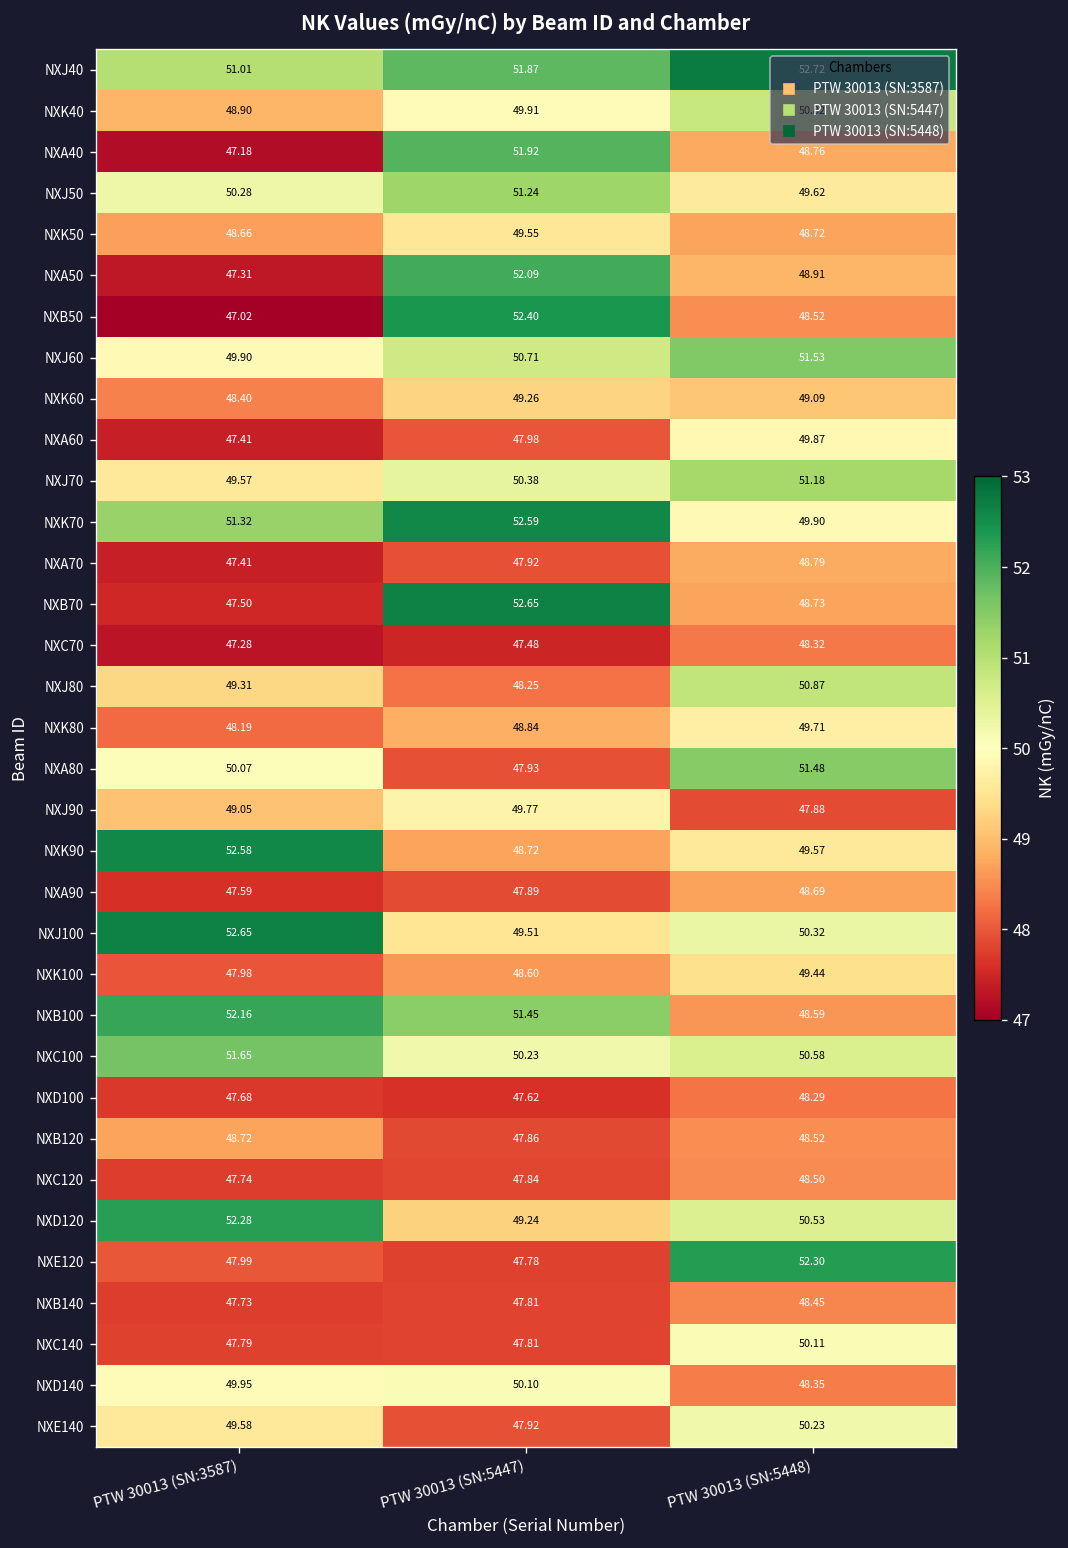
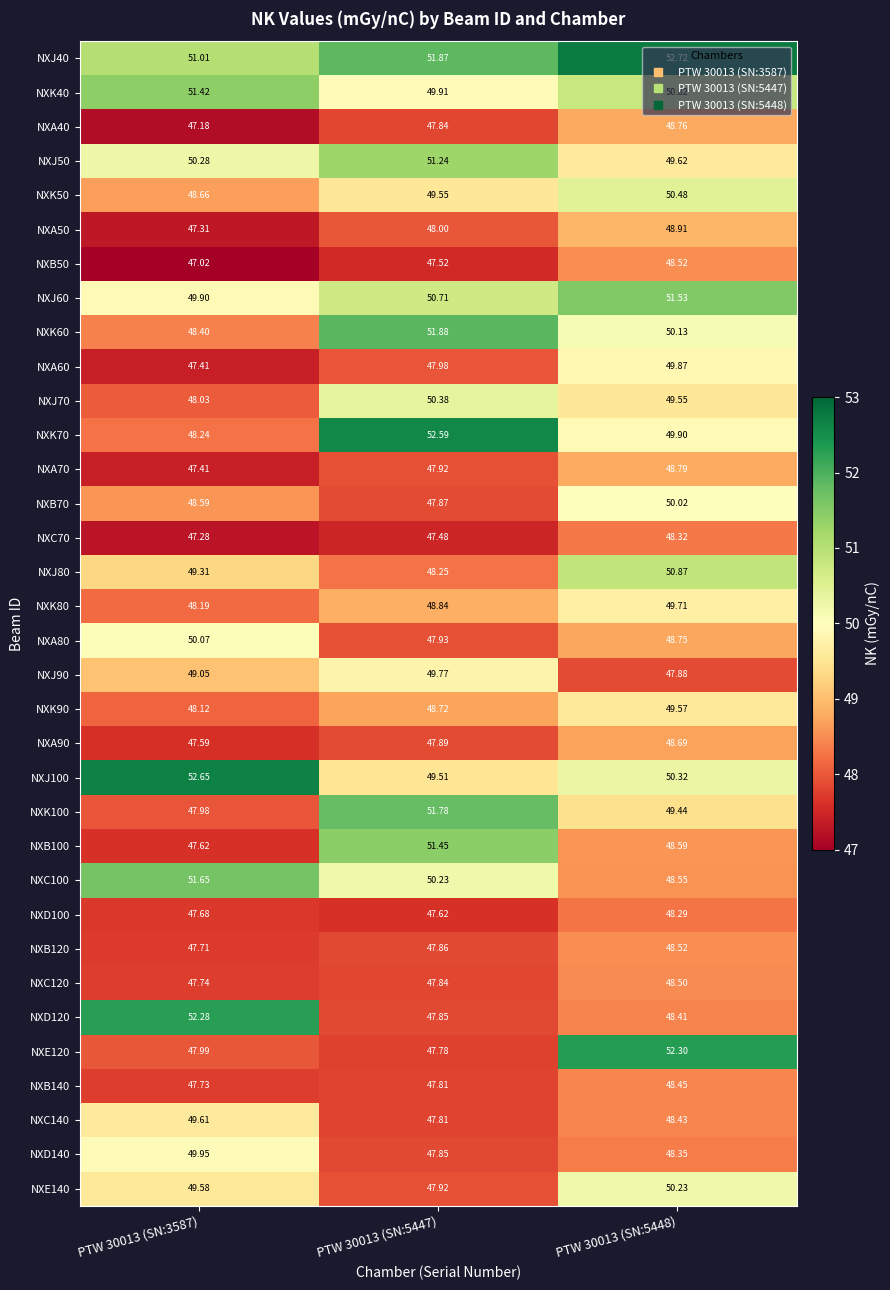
NXK40, PTW 30013 (SN:3587): 48.90 -> 51.42
NXA40, PTW 30013 (SN:5447): 51.92 -> 47.84
NXK50, PTW 30013 (SN:5448): 48.72 -> 50.48
NXA50, PTW 30013 (SN:5447): 52.09 -> 48.00
NXB50, PTW 30013 (SN:5447): 52.40 -> 47.52
NXK60, PTW 30013 (SN:5447): 49.26 -> 51.88
NXK60, PTW 30013 (SN:5448): 49.09 -> 50.13
NXJ70, PTW 30013 (SN:3587): 49.57 -> 48.03
NXJ70, PTW 30013 (SN:5448): 51.18 -> 49.55
NXK70, PTW 30013 (SN:3587): 51.32 -> 48.24
NXB70, PTW 30013 (SN:3587): 47.50 -> 48.59
NXB70, PTW 30013 (SN:5447): 52.65 -> 47.87
NXB70, PTW 30013 (SN:5448): 48.73 -> 50.02
NXA80, PTW 30013 (SN:5448): 51.48 -> 48.75
NXK90, PTW 30013 (SN:3587): 52.58 -> 48.12
NXK100, PTW 30013 (SN:5447): 48.60 -> 51.78
NXB100, PTW 30013 (SN:3587): 52.16 -> 47.62
NXC100, PTW 30013 (SN:5448): 50.58 -> 48.55
NXB120, PTW 30013 (SN:3587): 48.72 -> 47.71
NXD120, PTW 30013 (SN:5447): 49.24 -> 47.85
NXD120, PTW 30013 (SN:5448): 50.53 -> 48.41
NXC140, PTW 30013 (SN:3587): 47.79 -> 49.61
NXC140, PTW 30013 (SN:5448): 50.11 -> 48.43
NXD140, PTW 30013 (SN:5447): 50.10 -> 47.85
